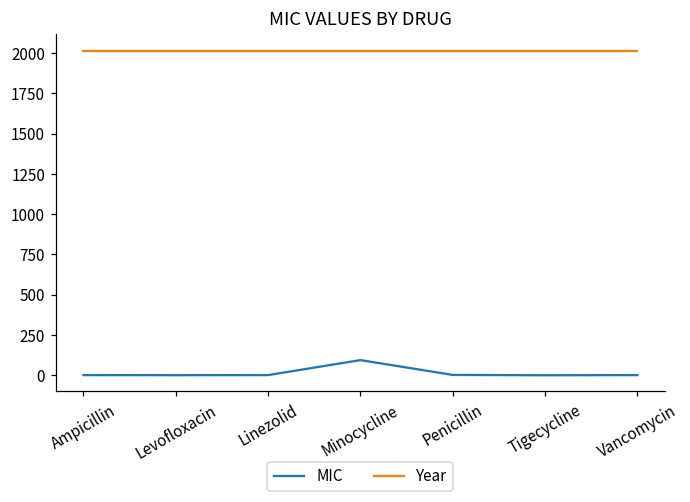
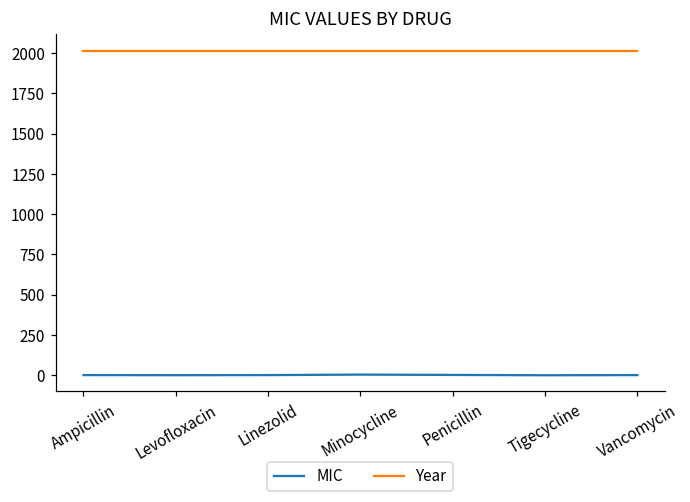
MIC, Minocycline: 90 -> 0
